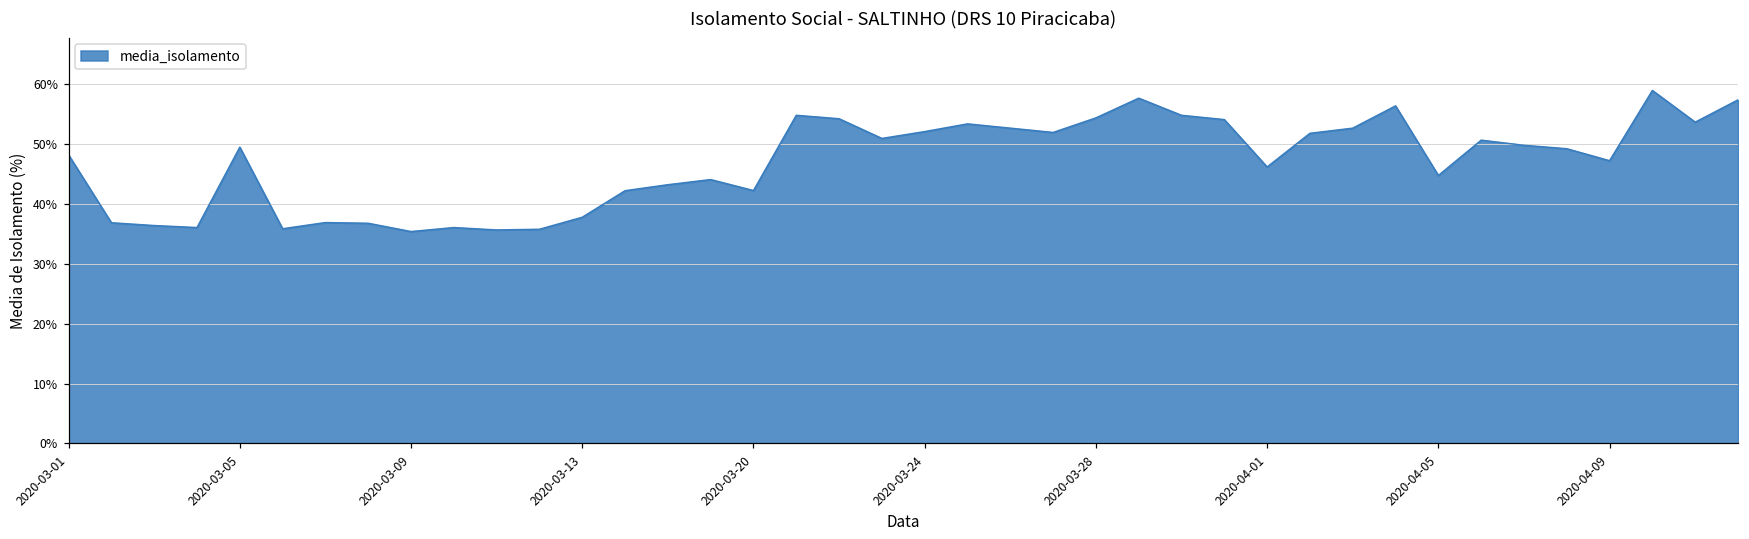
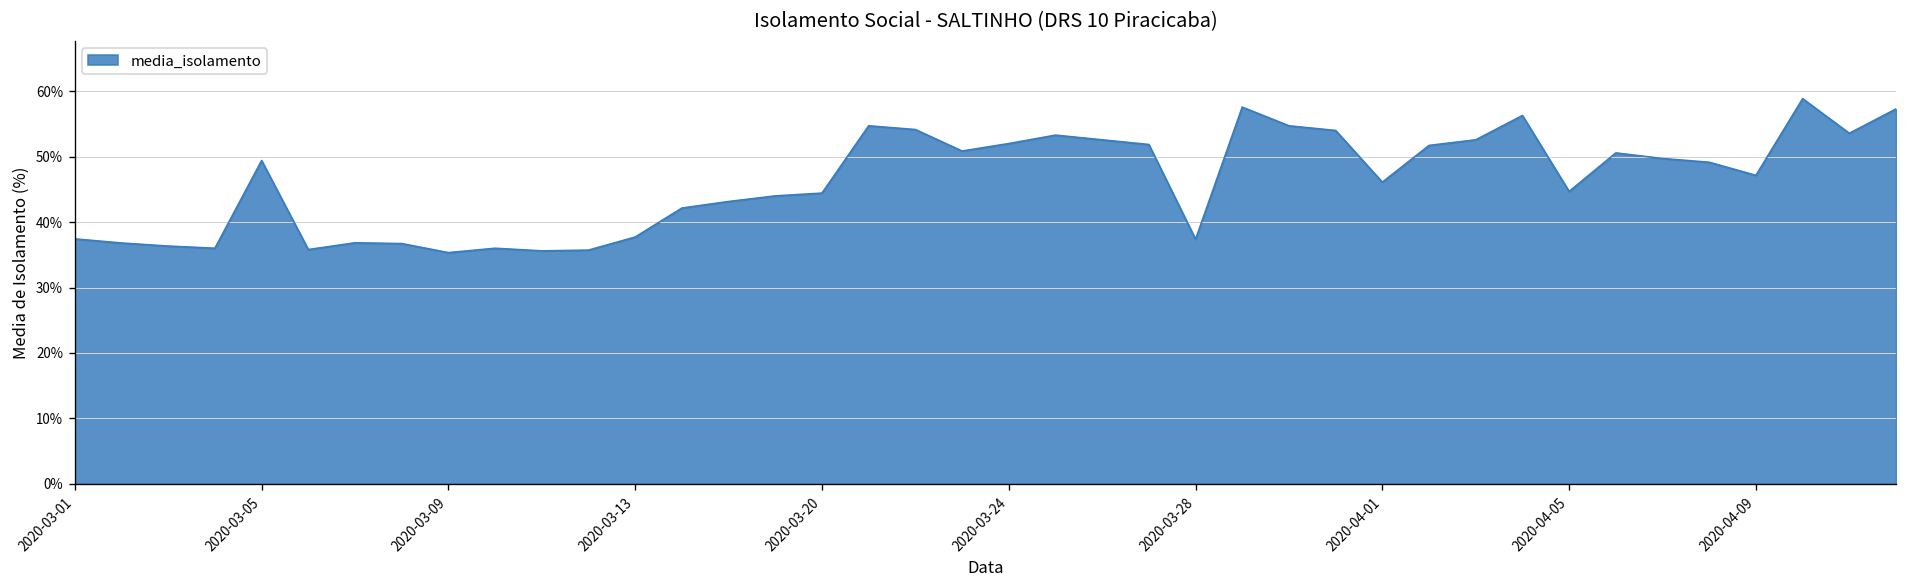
2020-03-01: 48% -> 37%
2020-03-20: 42% -> 44%
2020-03-28: 54% -> 37%
